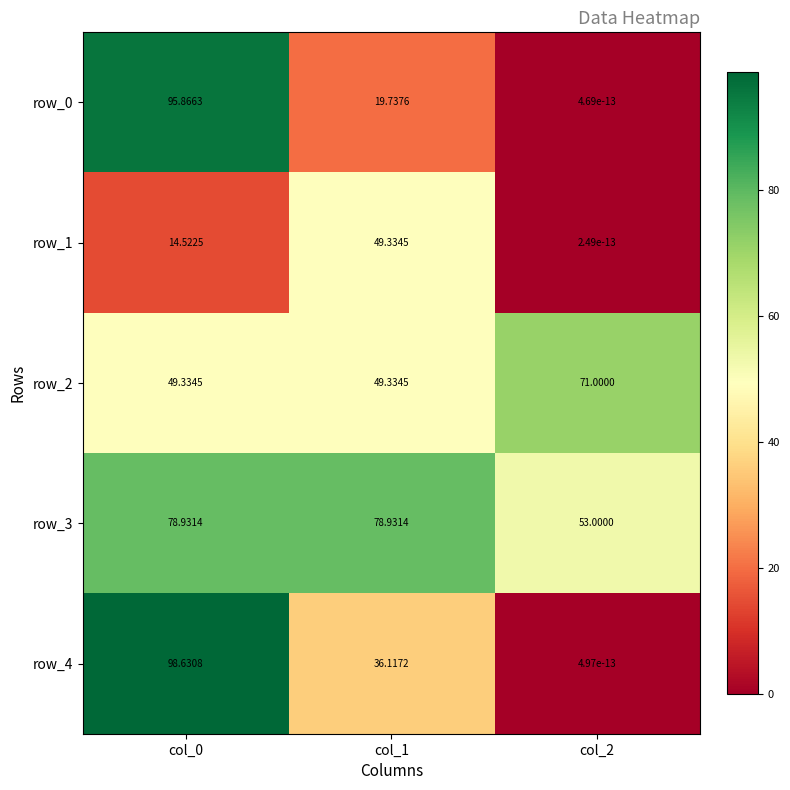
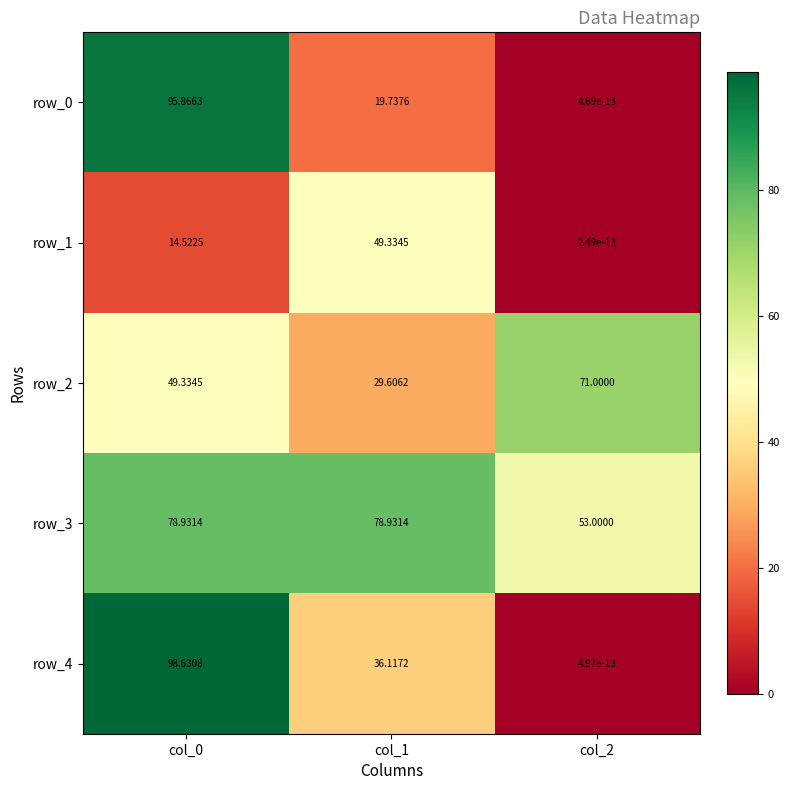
row_2, col_1: 49.3345 -> 29.6062
